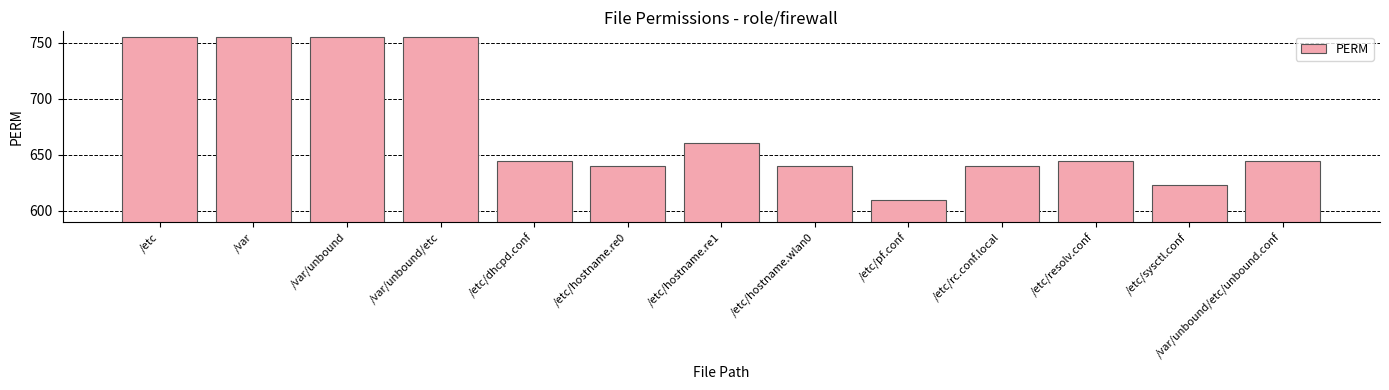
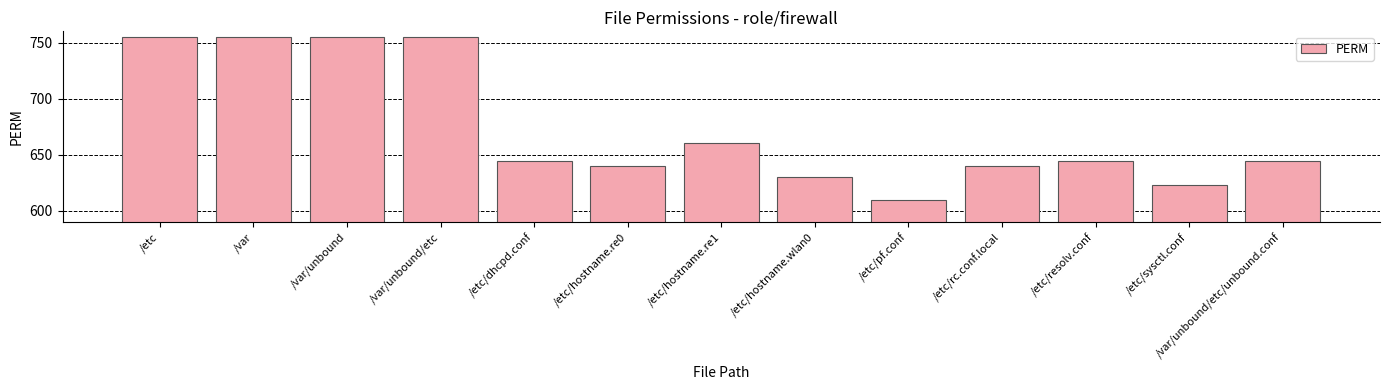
/etc/hostname.wlan0: 640 -> 630
